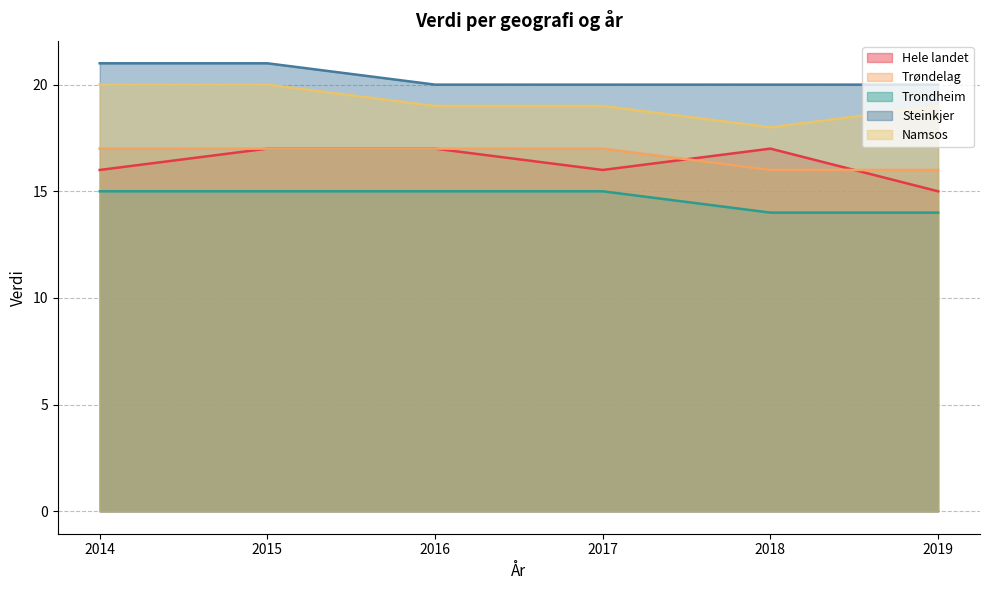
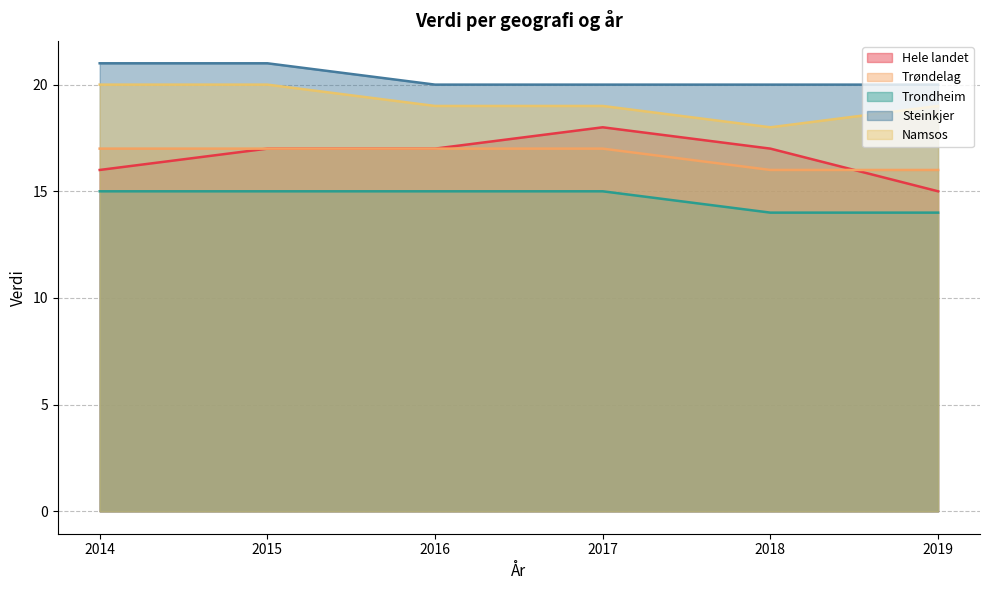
Hele landet, 2017: 16 -> 18
